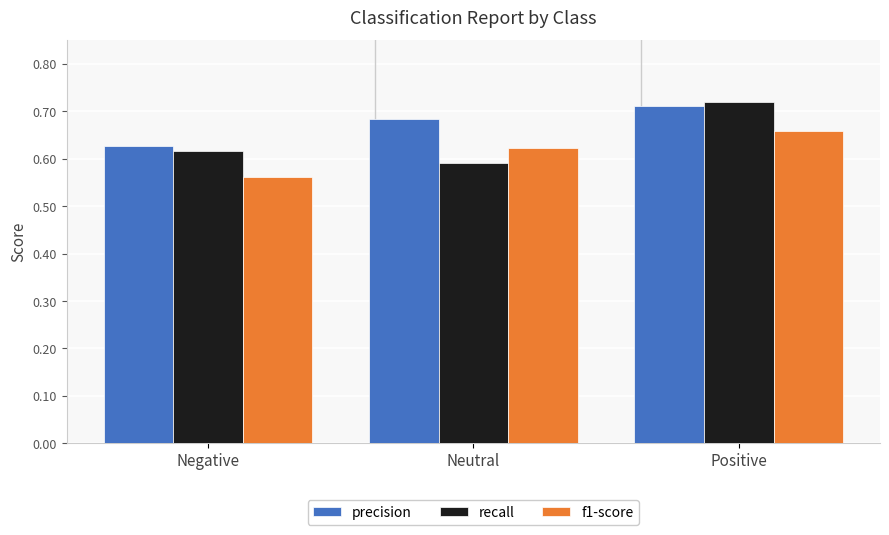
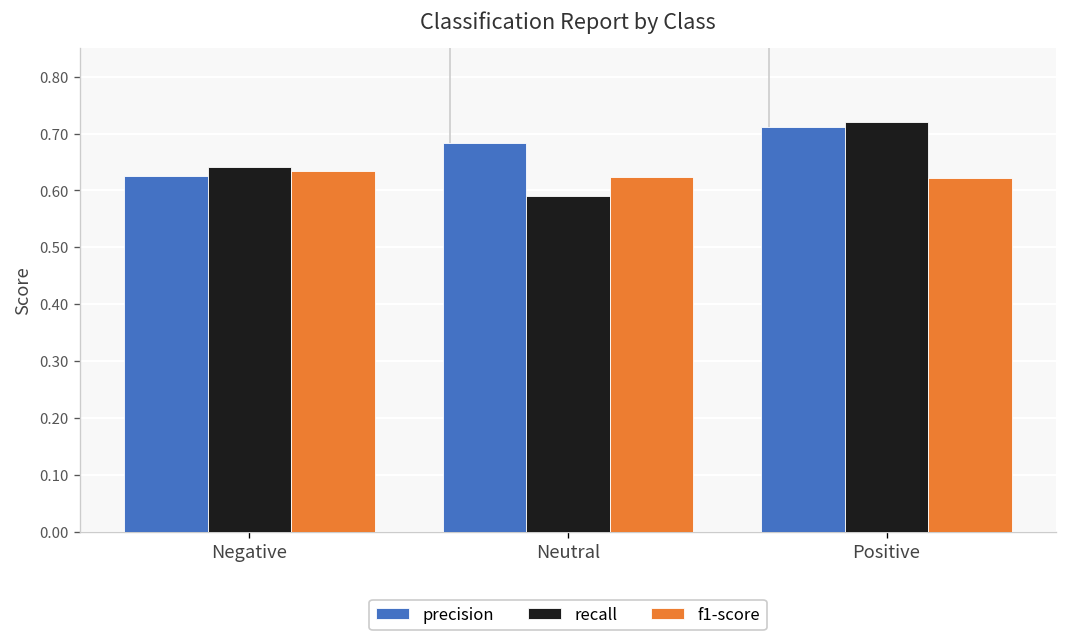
recall, Negative: 0.62 -> 0.64
f1-score, Negative: 0.56 -> 0.63
f1-score, Positive: 0.66 -> 0.62
